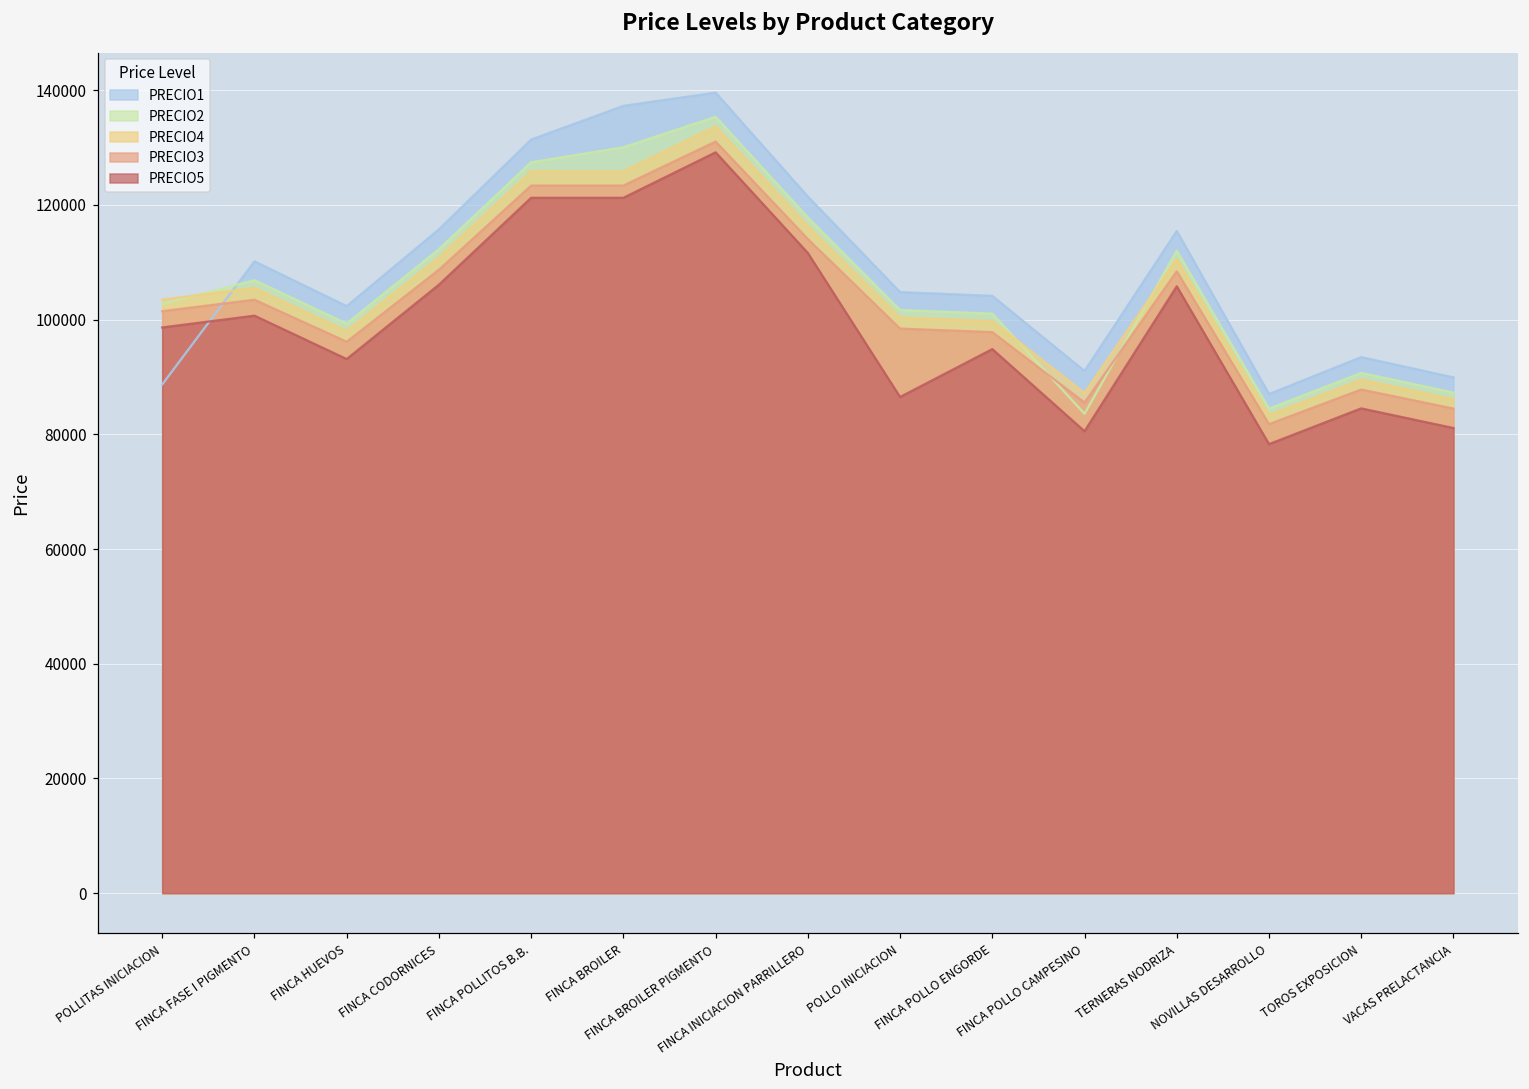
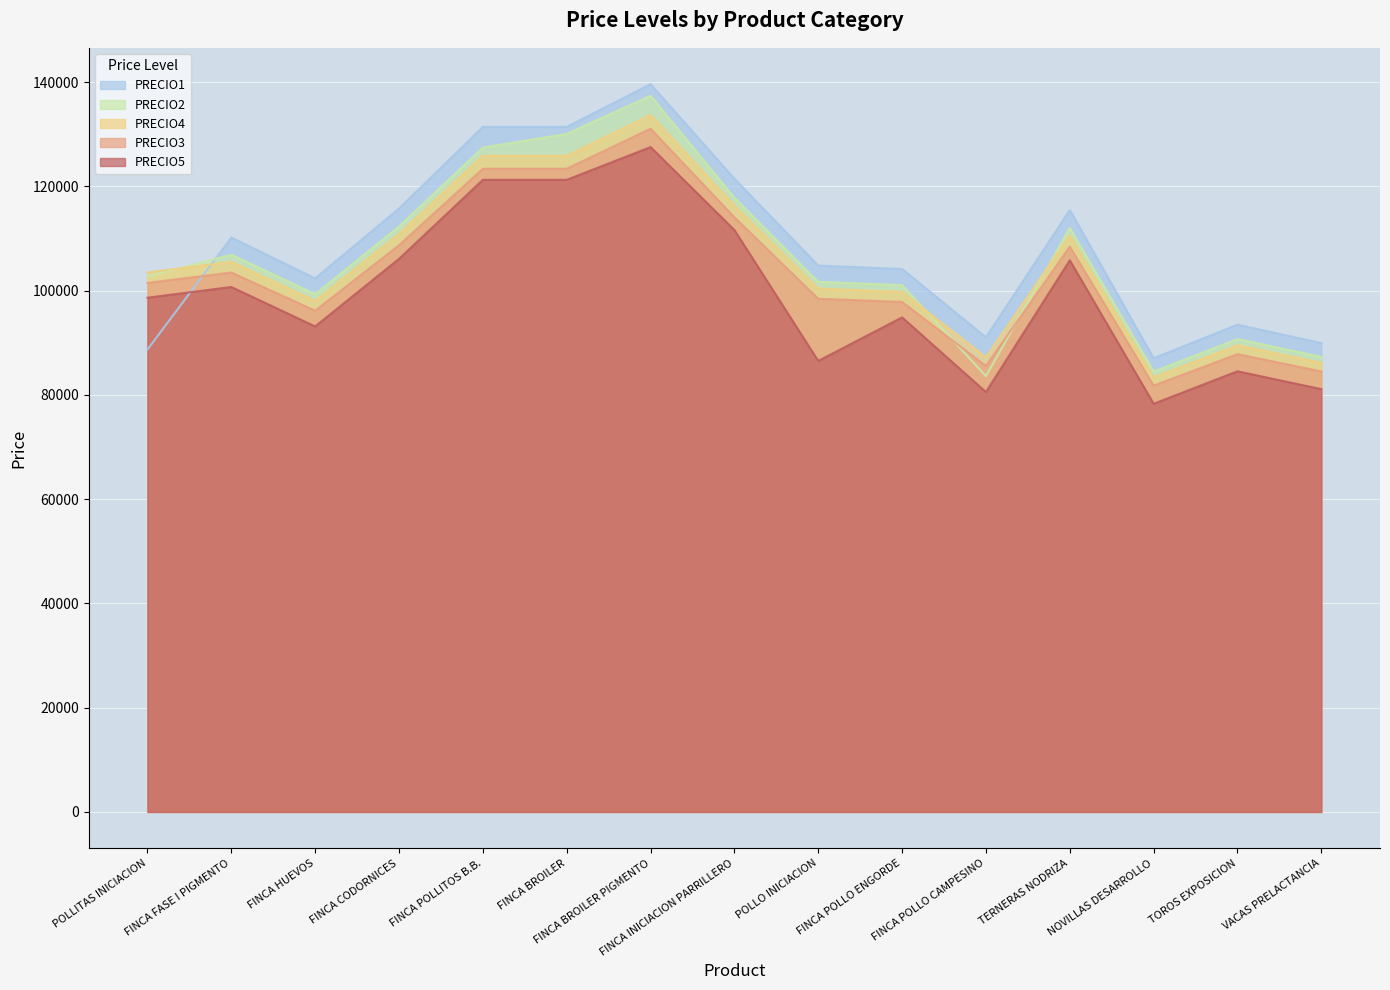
PRECIO1, FINCA BROILER: 137000 -> 131000
PRECIO2, FINCA BROILER PIGMENTO: 135000 -> 137000
PRECIO5, FINCA BROILER PIGMENTO: 129000 -> 128000
